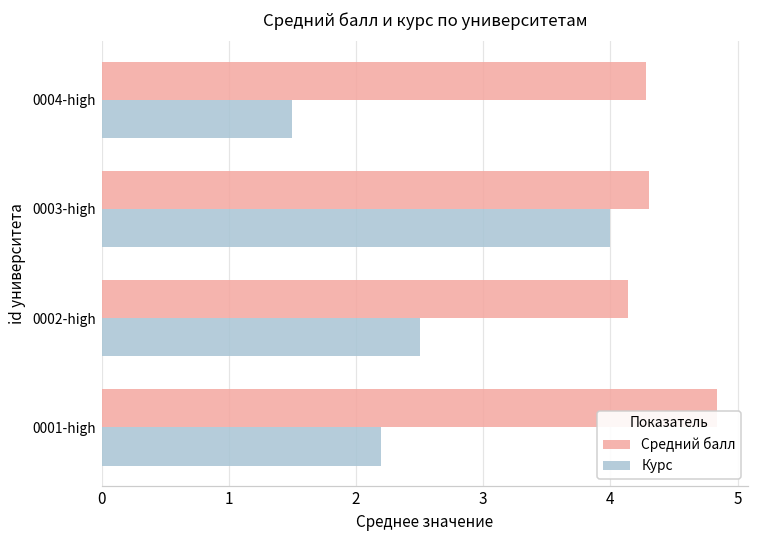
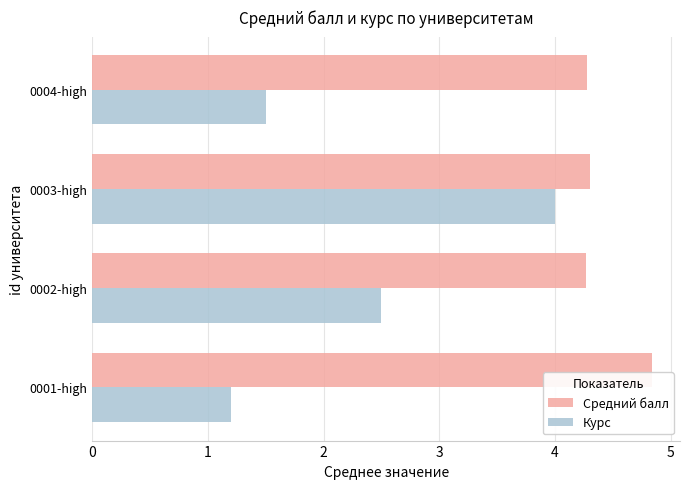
Средний балл, 0002-high: 4.14 -> 4.27
Курс, 0001-high: 2.2 -> 1.2
